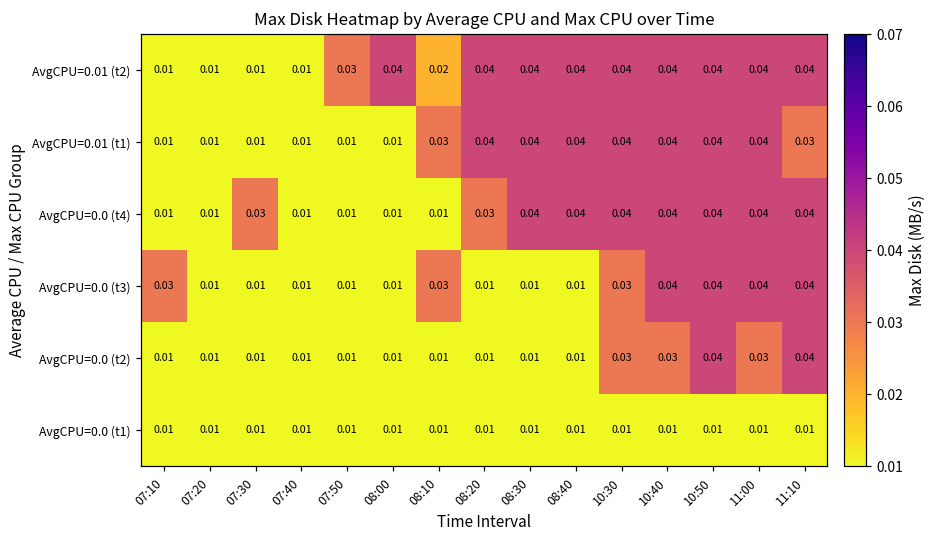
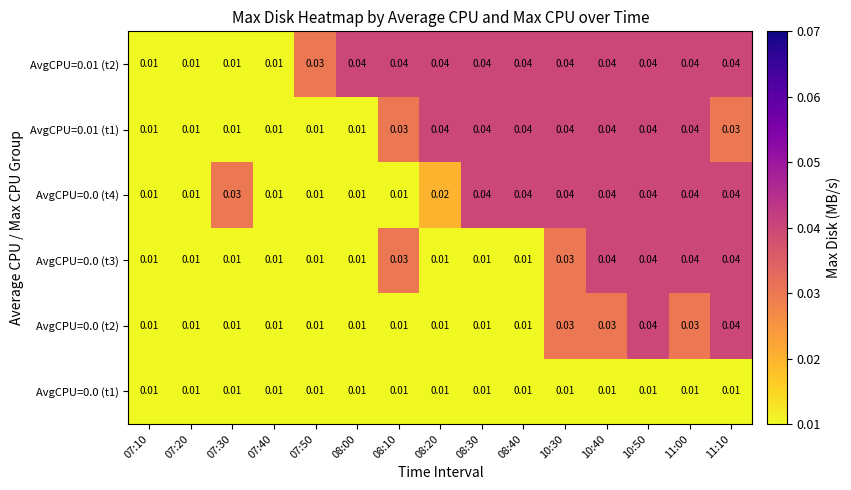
AvgCPU=0.01 (t2), 08:10: 0.02 -> 0.04
AvgCPU=0.0 (t4), 08:20: 0.03 -> 0.02
AvgCPU=0.0 (t3), 07:10: 0.03 -> 0.01
